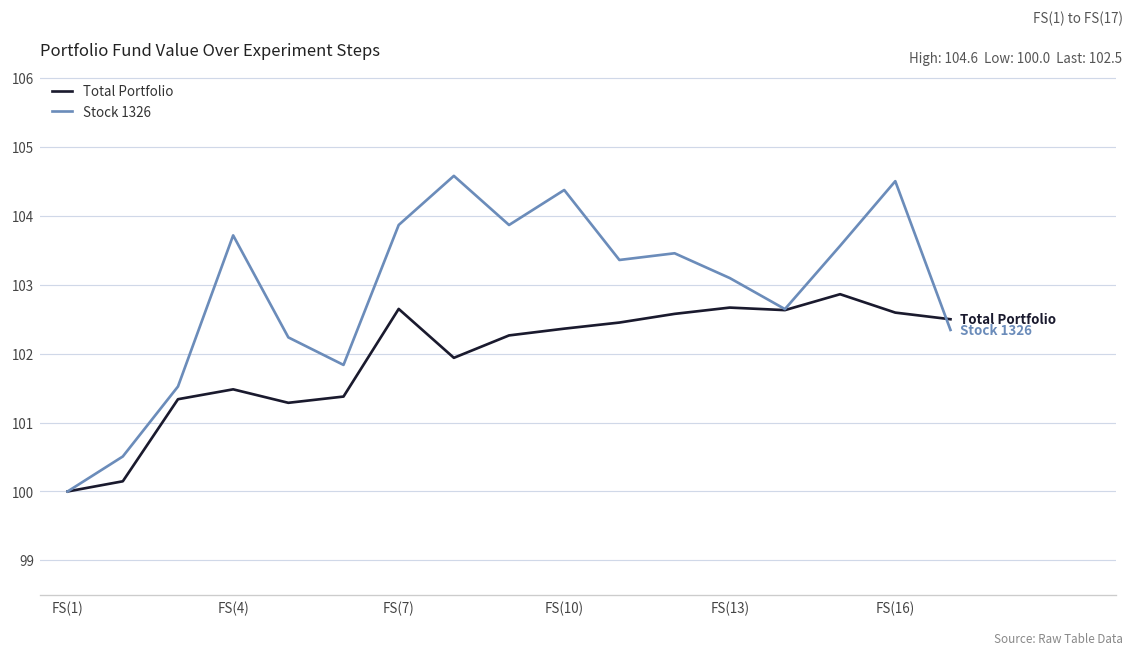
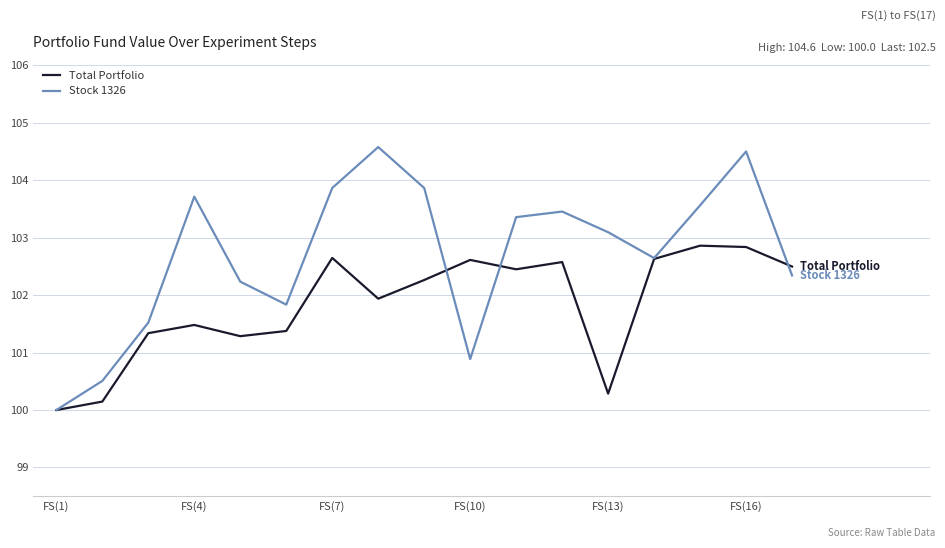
Total Portfolio, FS(10): 102.4 -> 102.6
Stock 1326, FS(10): 104.4 -> 100.9
Total Portfolio, FS(13): 102.7 -> 100.3
Total Portfolio, FS(16): 102.6 -> 102.8
